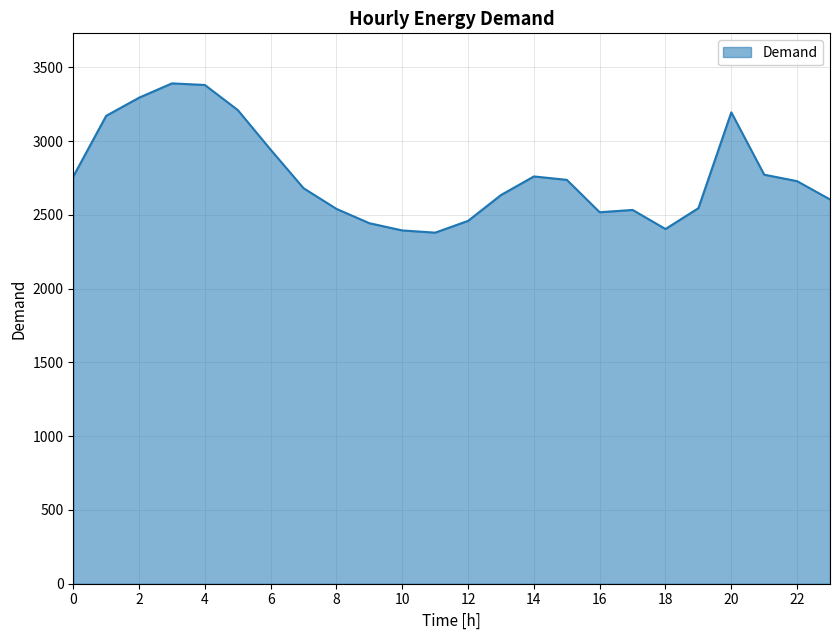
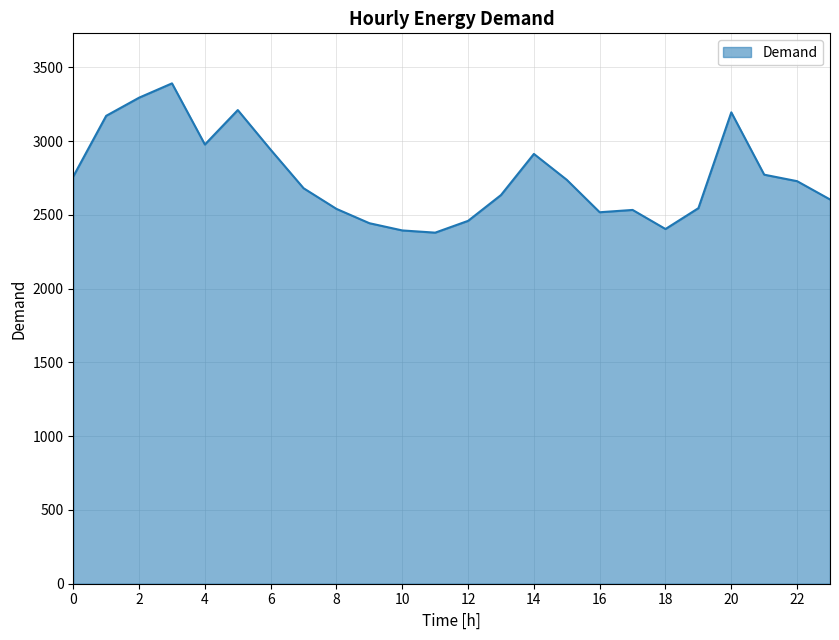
4: 3380 -> 2980
14: 2760 -> 2910
